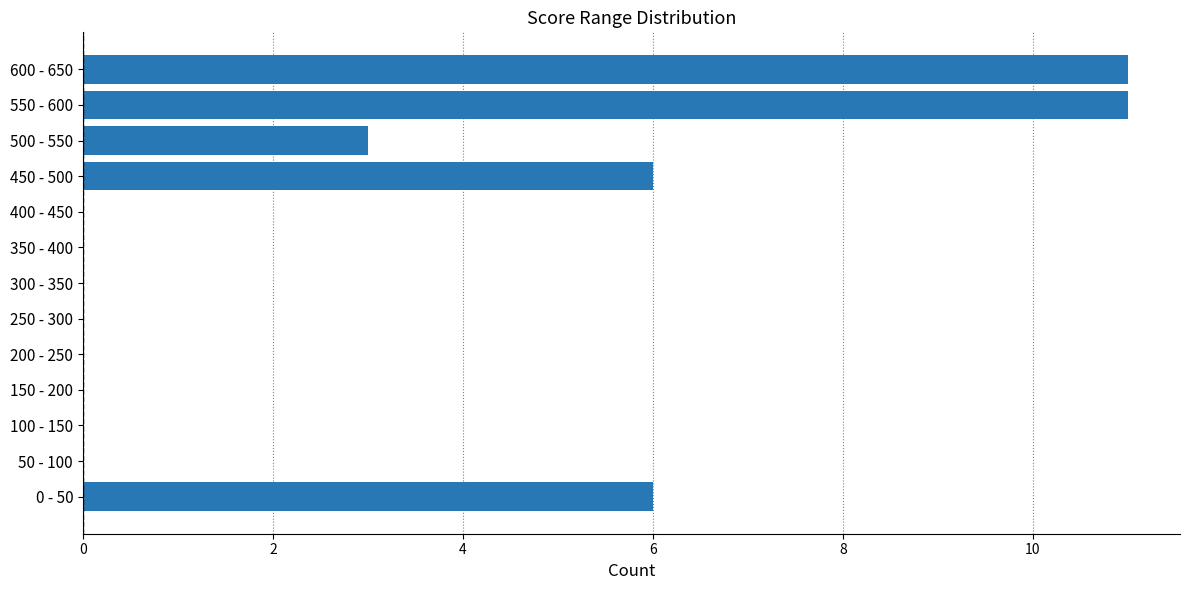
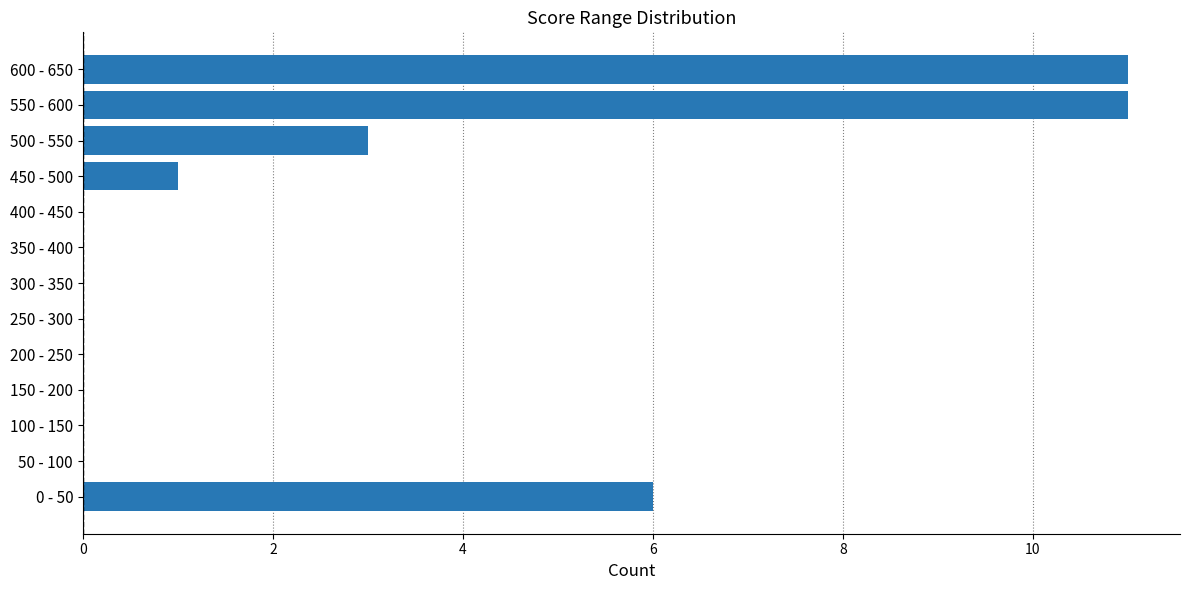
450 - 500: 6 -> 1
